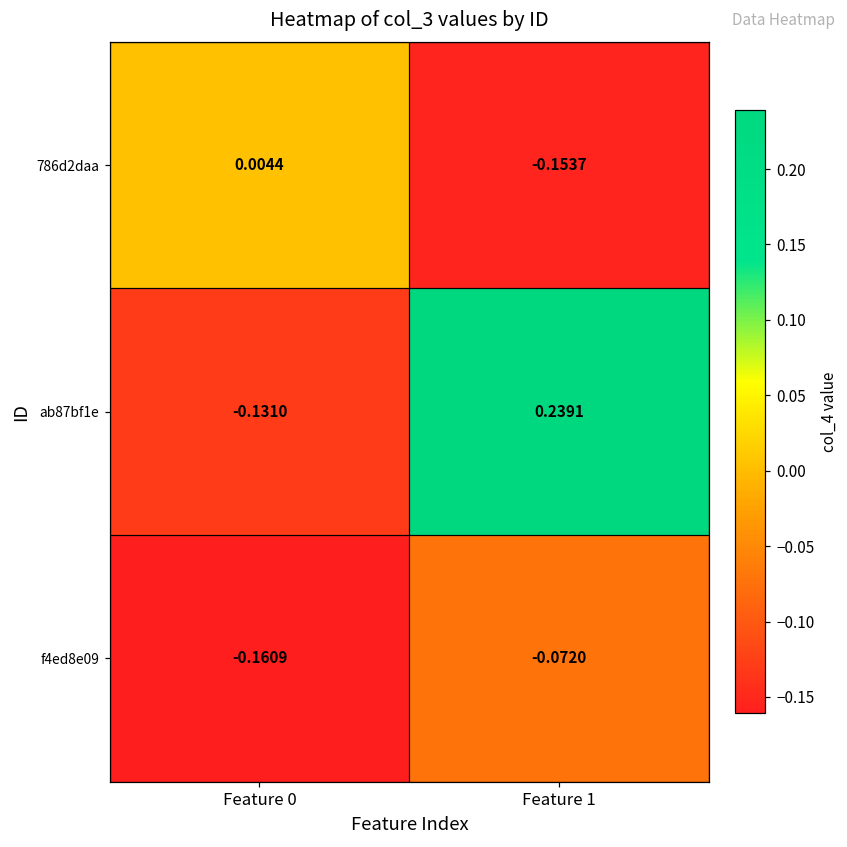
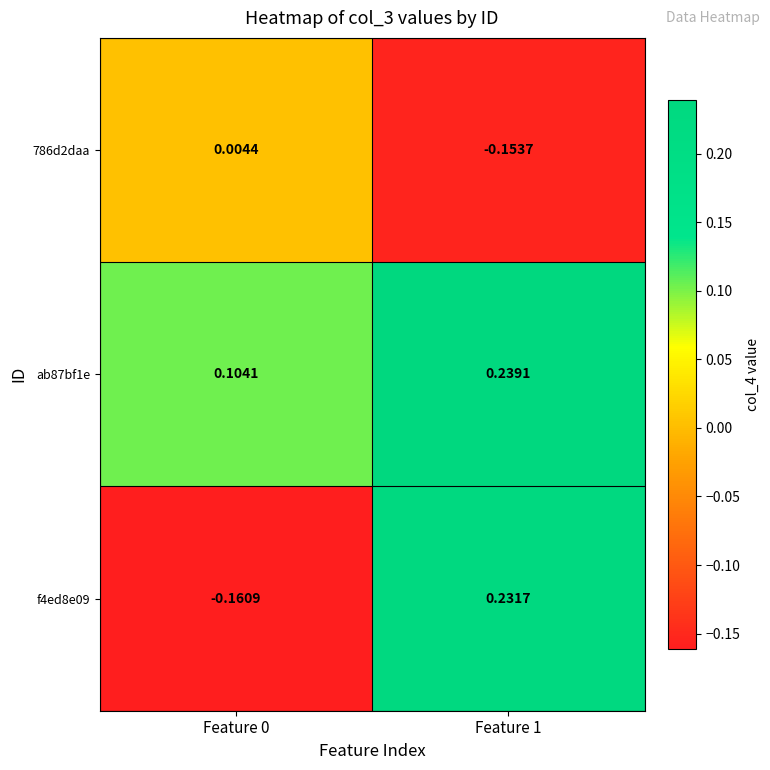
ab87bf1e, Feature 0: -0.1310 -> 0.1041
f4ed8e09, Feature 1: -0.0720 -> 0.2317
